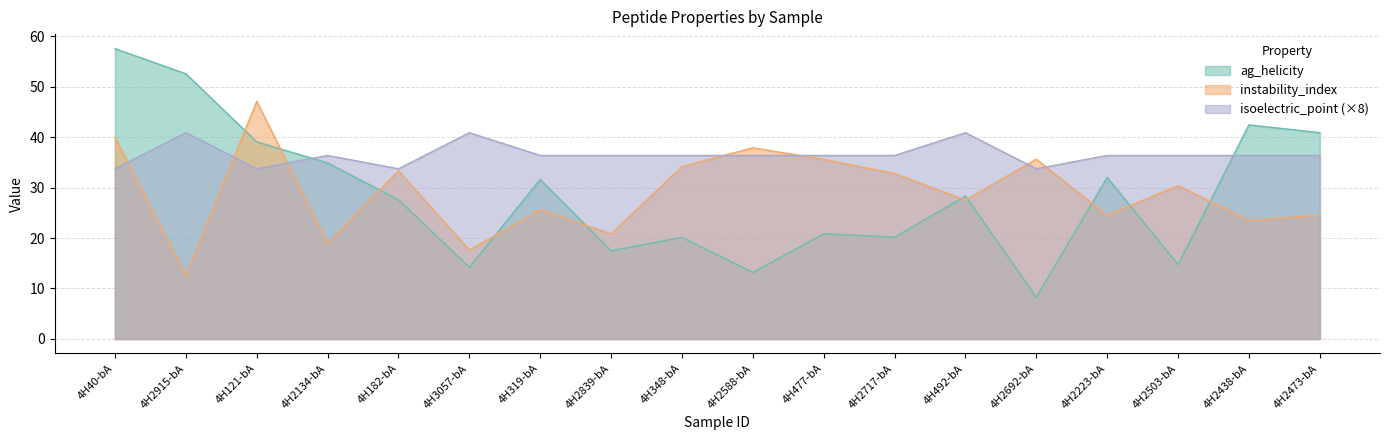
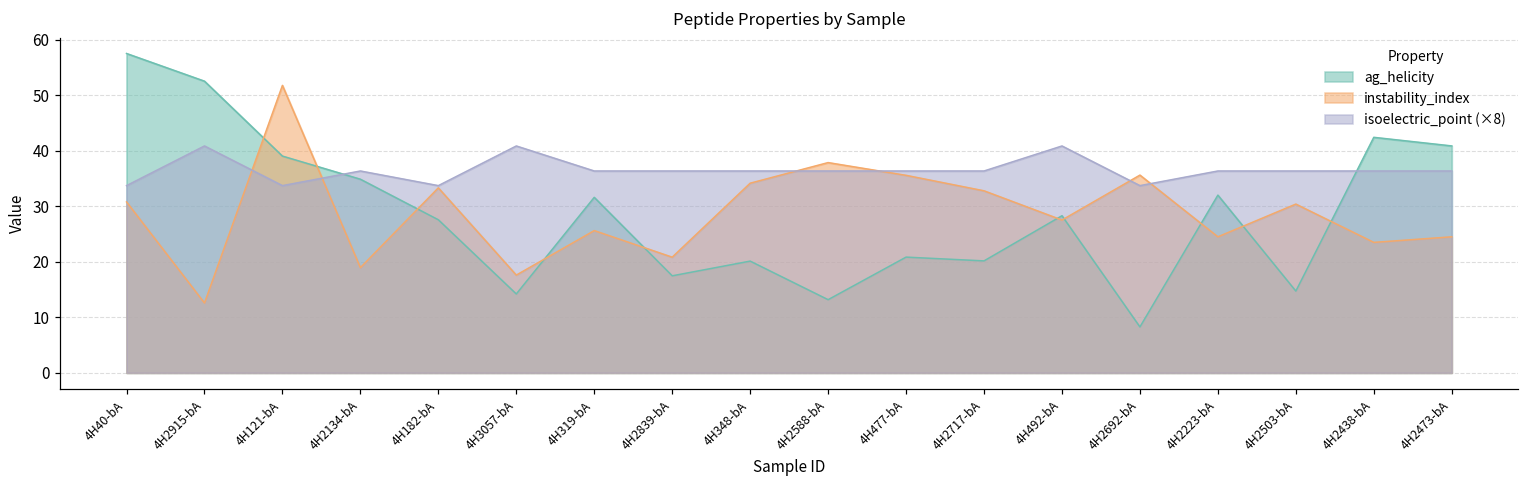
instability_index, 4H40-bA: 40 -> 31
instability_index, 4H121-bA: 47 -> 52
